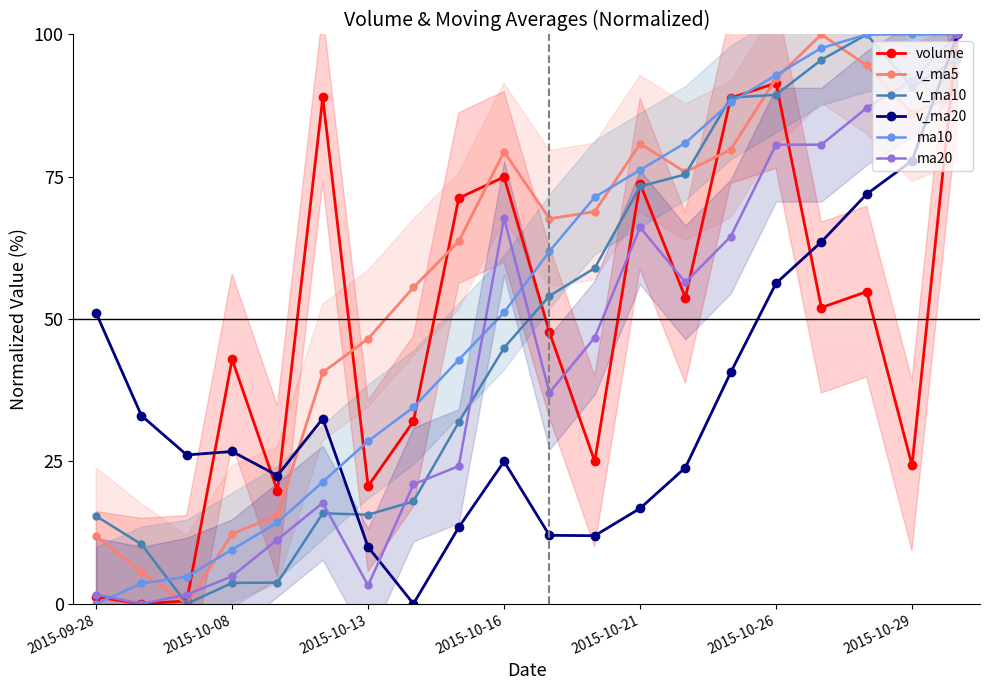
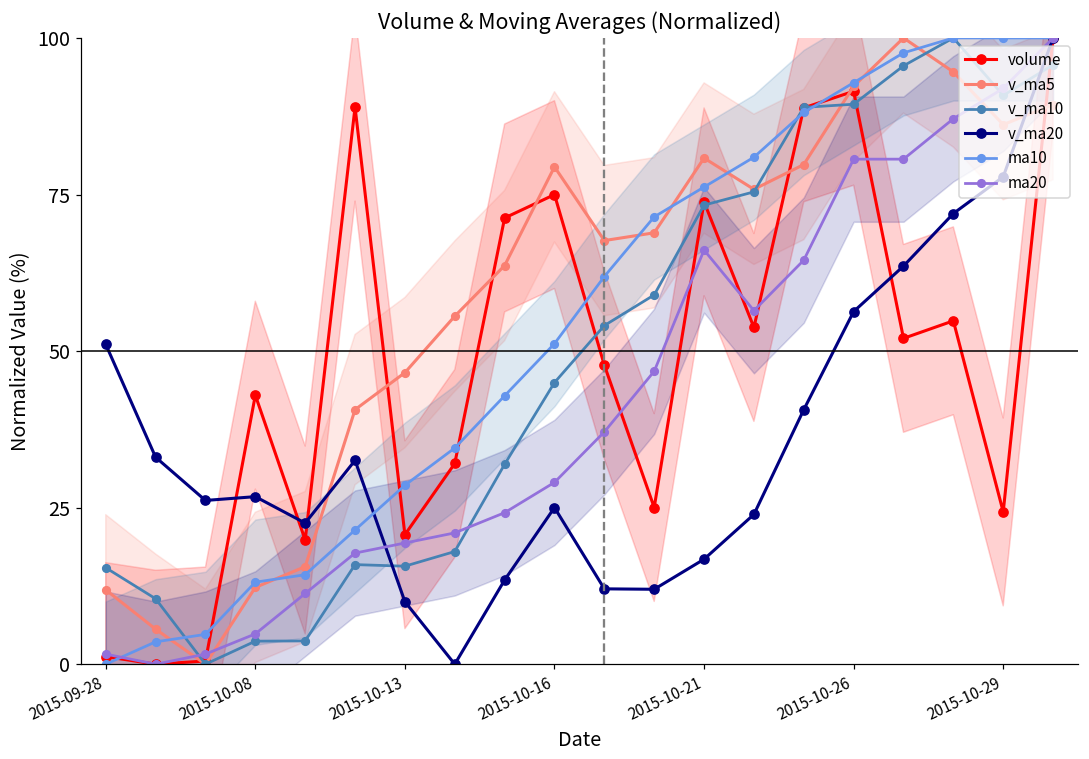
ma10, 2015-10-08: 10 -> 13
ma20, 2015-10-13: 3 -> 19
ma20, 2015-10-16: 68 -> 29
